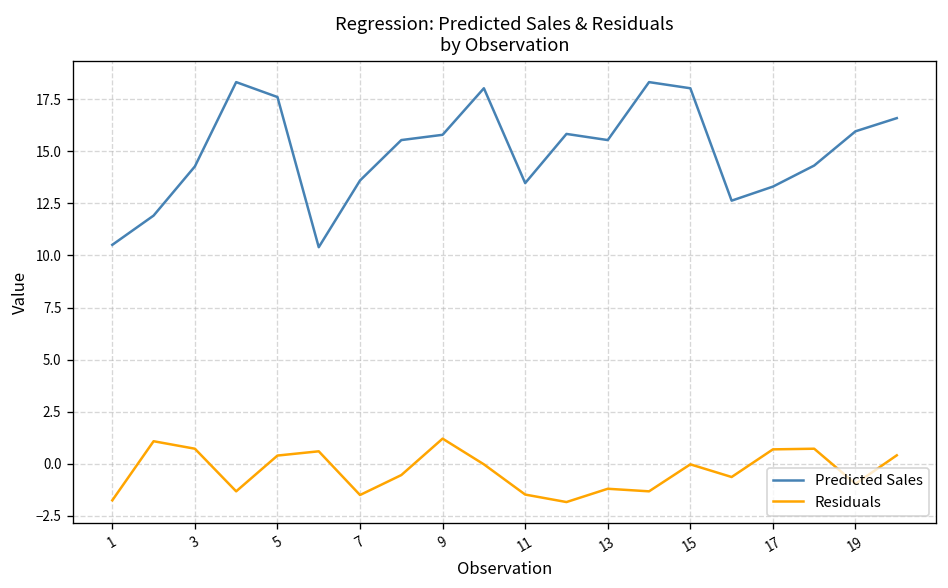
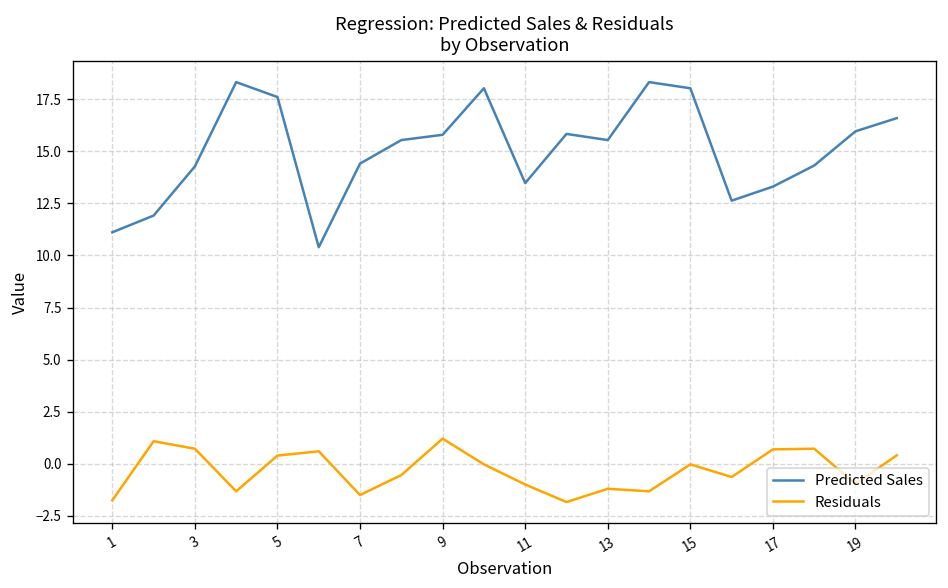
Predicted Sales, 1: 10.5 -> 11.1
Predicted Sales, 7: 13.6 -> 14.4
Residuals, 11: -1.5 -> -1.0
